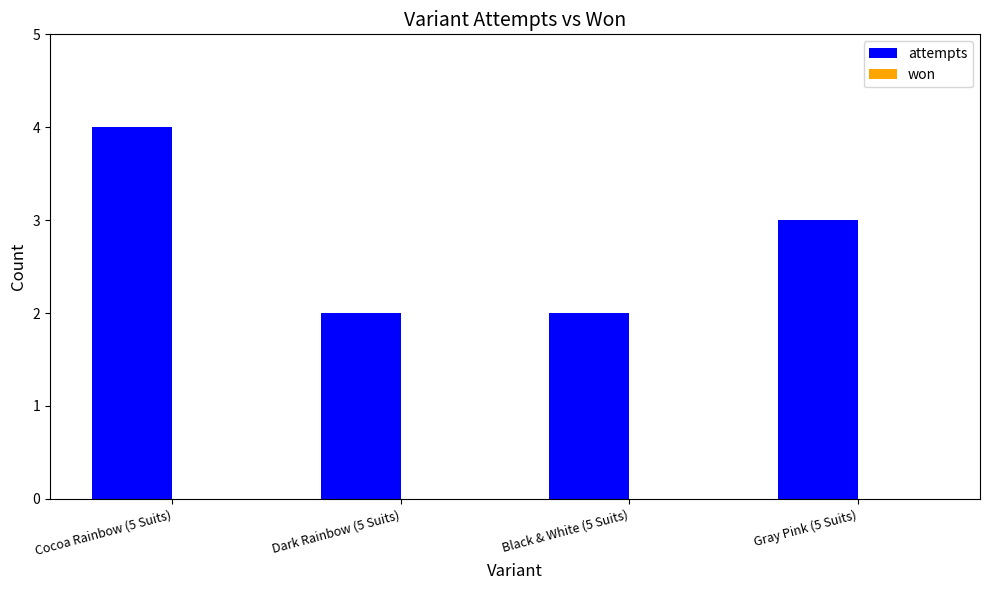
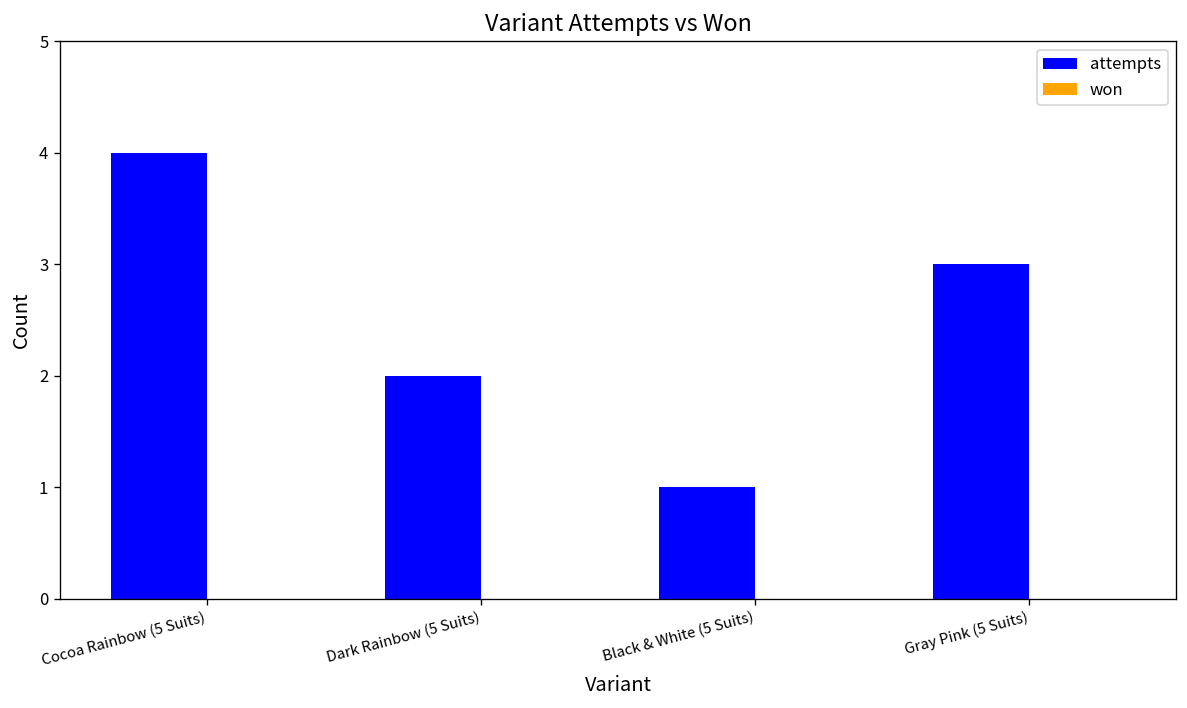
attempts, Black & White (5 Suits): 2 -> 1
